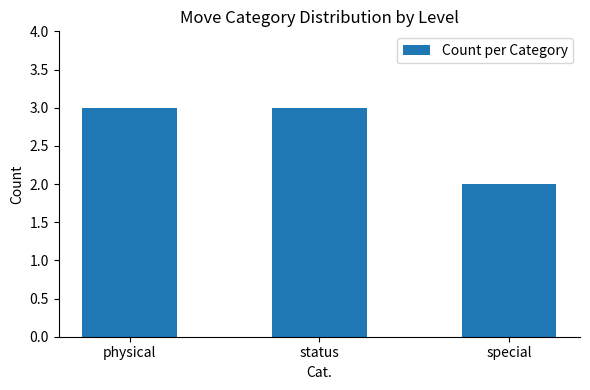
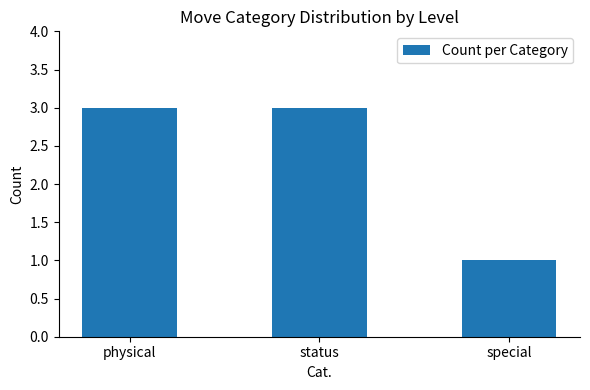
special: 2 -> 1
